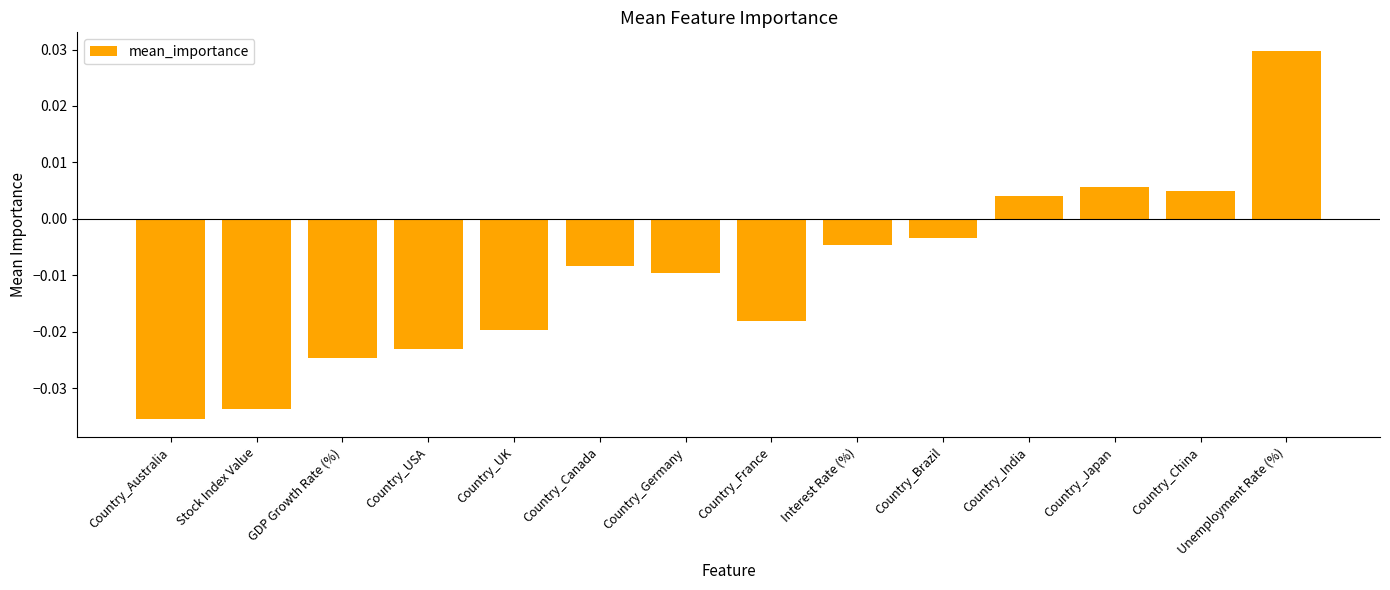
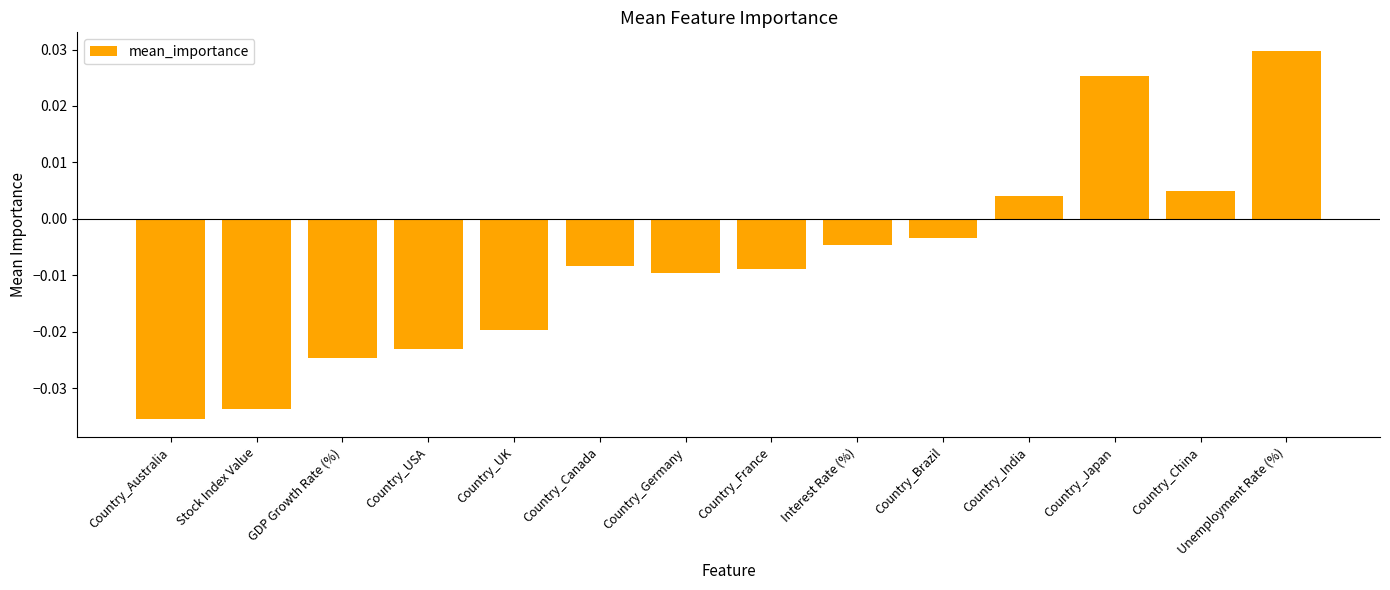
Country_France: -0.018 -> -0.009
Country_Japan: 0.006 -> 0.025
